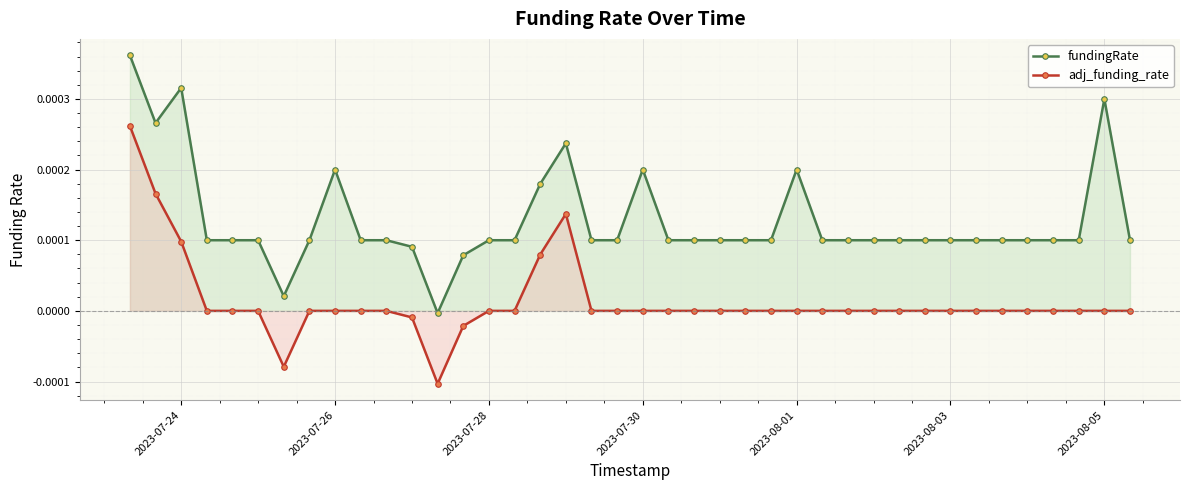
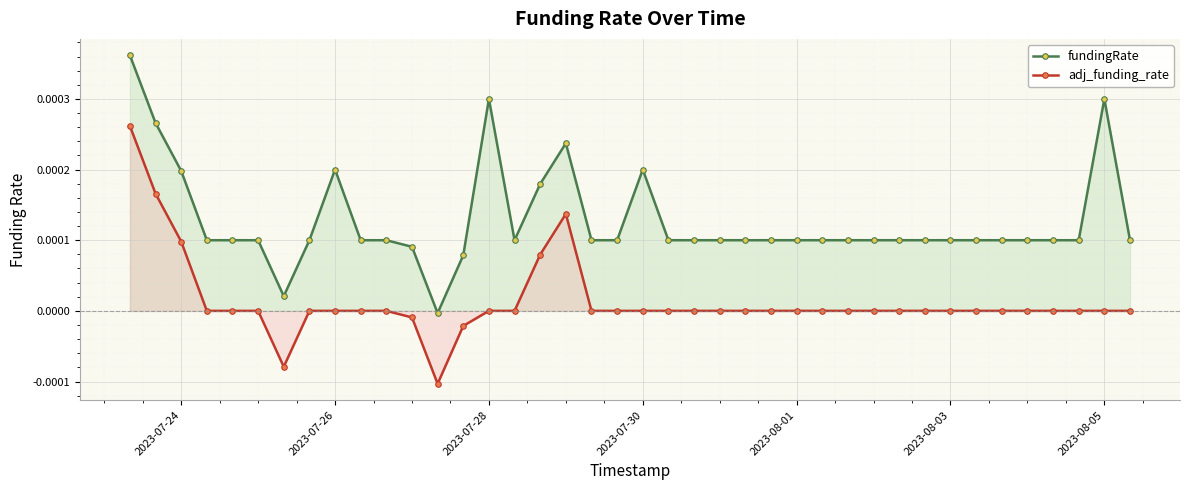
fundingRate, 2023-07-24: 0.00032 -> 0.00020
fundingRate, 2023-07-28: 0.0001 -> 0.0003
fundingRate, 2023-08-01: 0.0002 -> 0.0001
